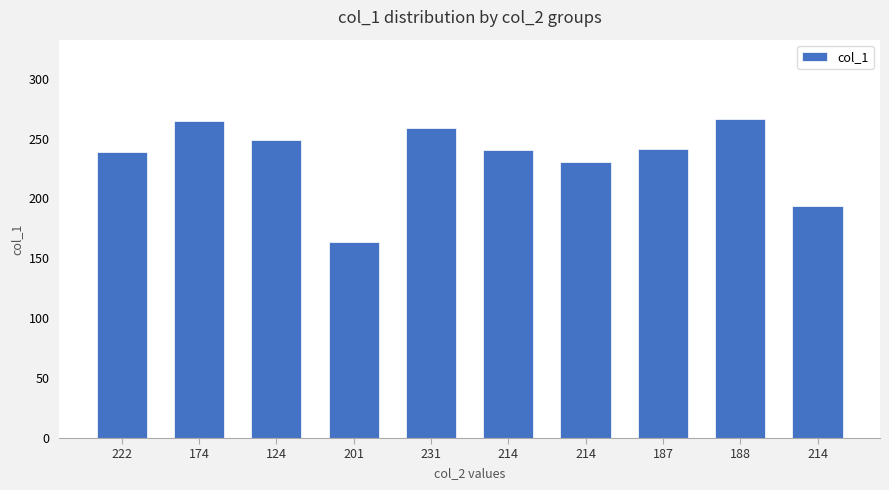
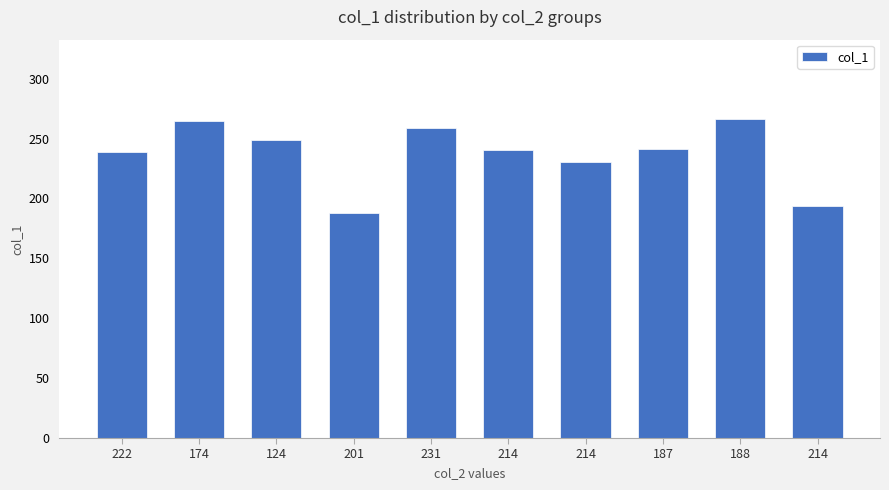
201: 164 -> 188
